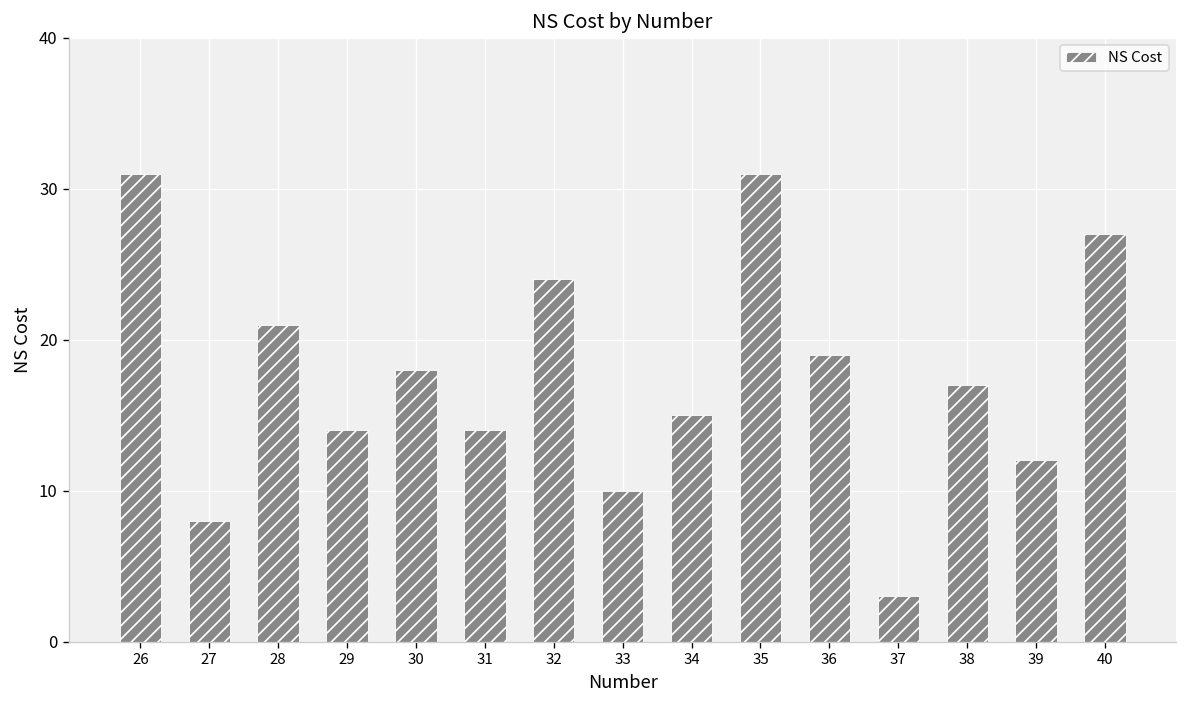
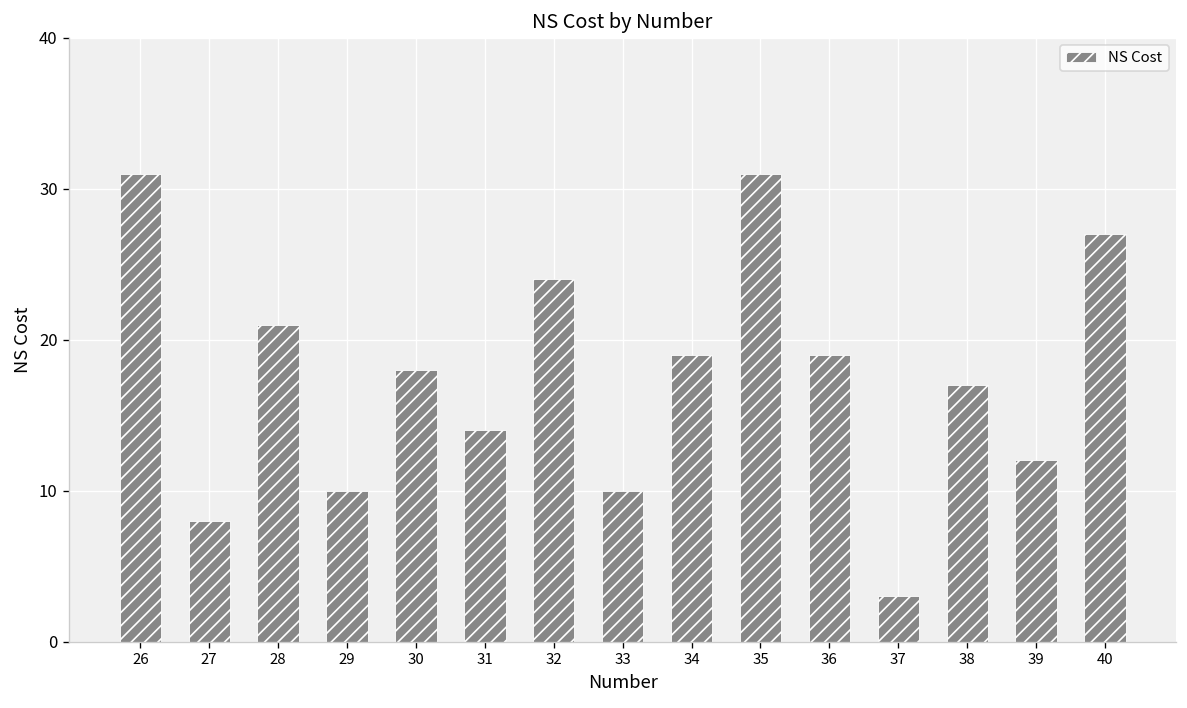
29: 14 -> 10
34: 15 -> 19
